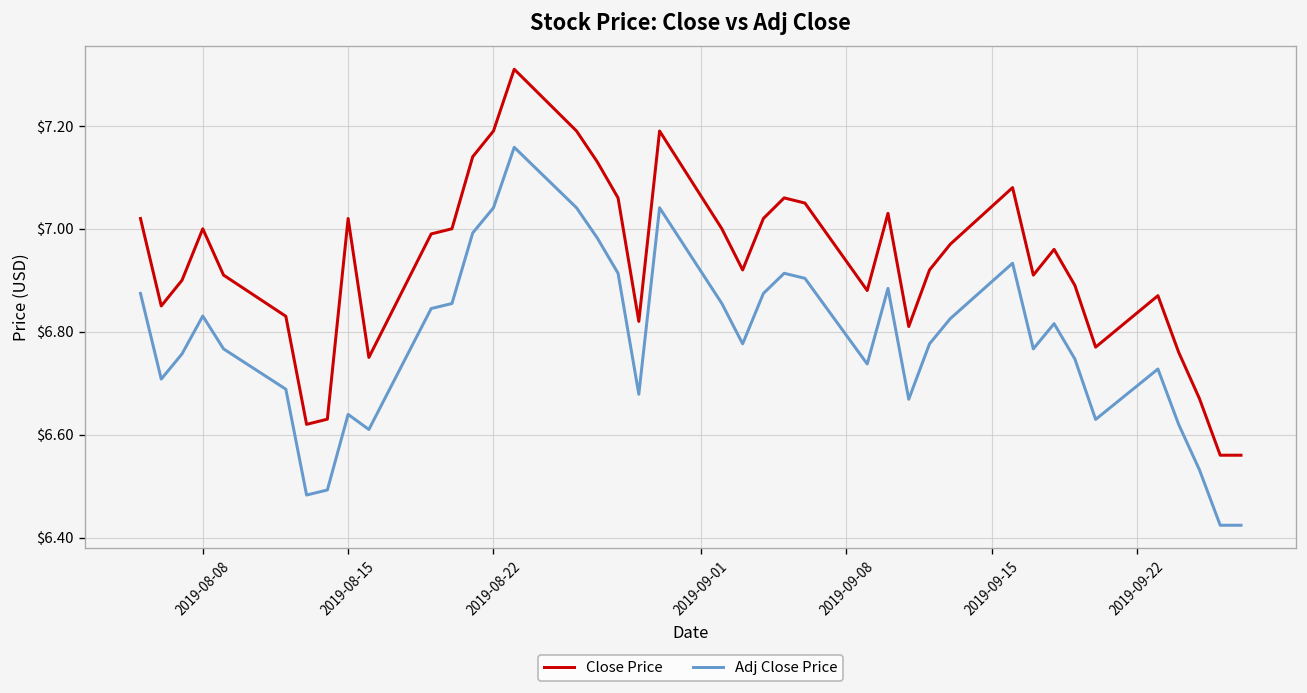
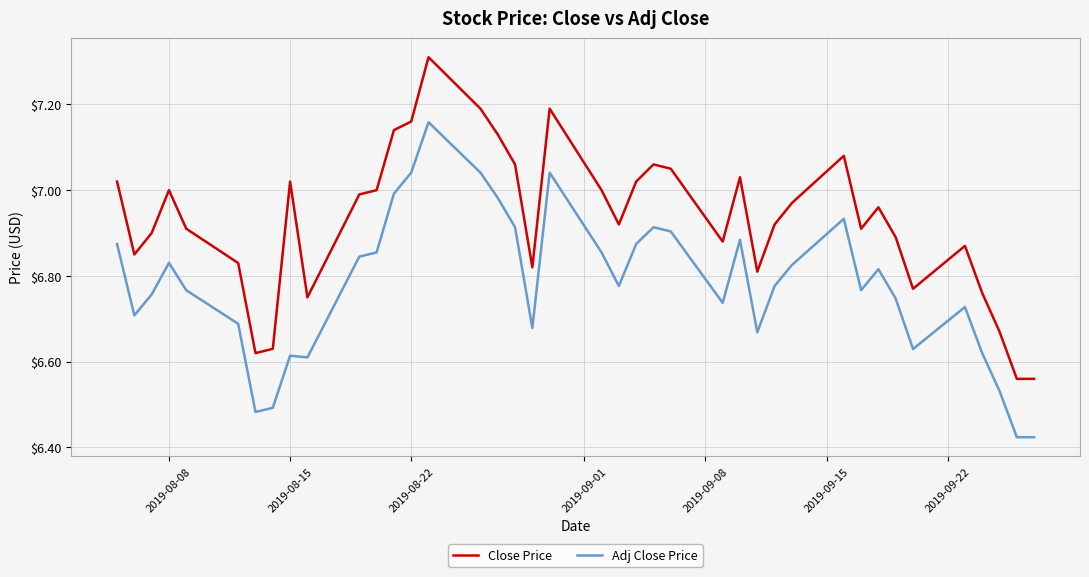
Adj Close Price, 2019-08-15: $6.64 -> $6.61
Close Price, 2019-08-22: $7.19 -> $7.16
